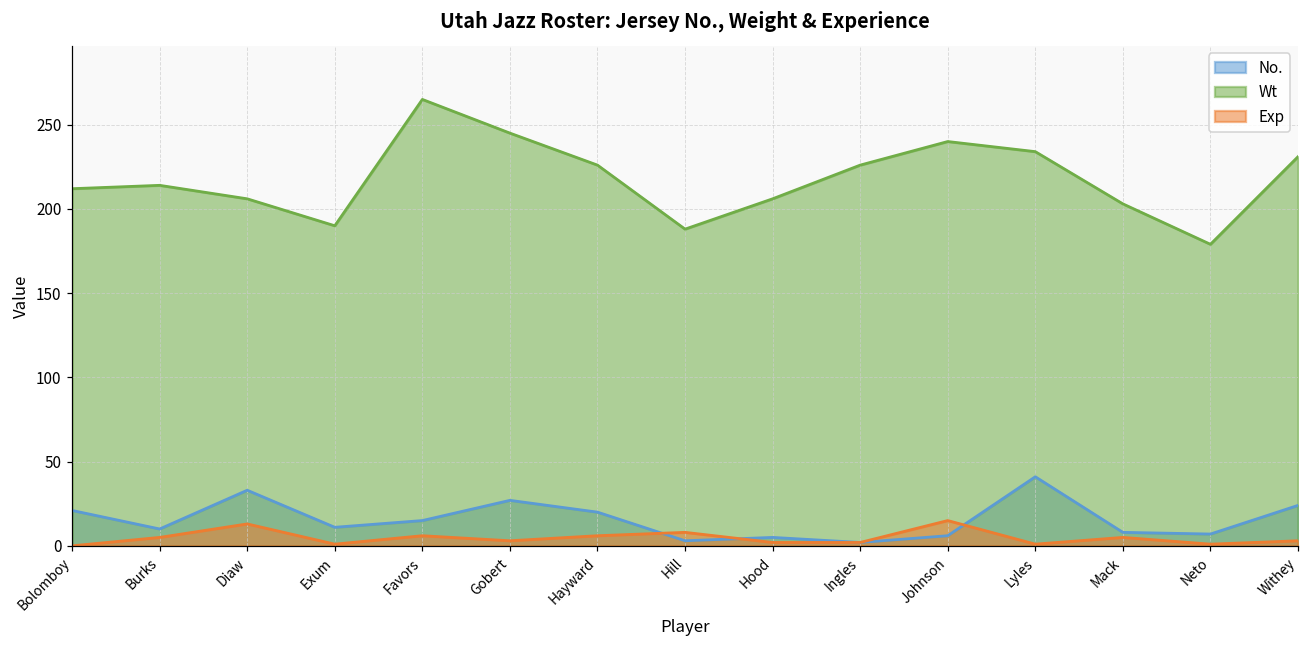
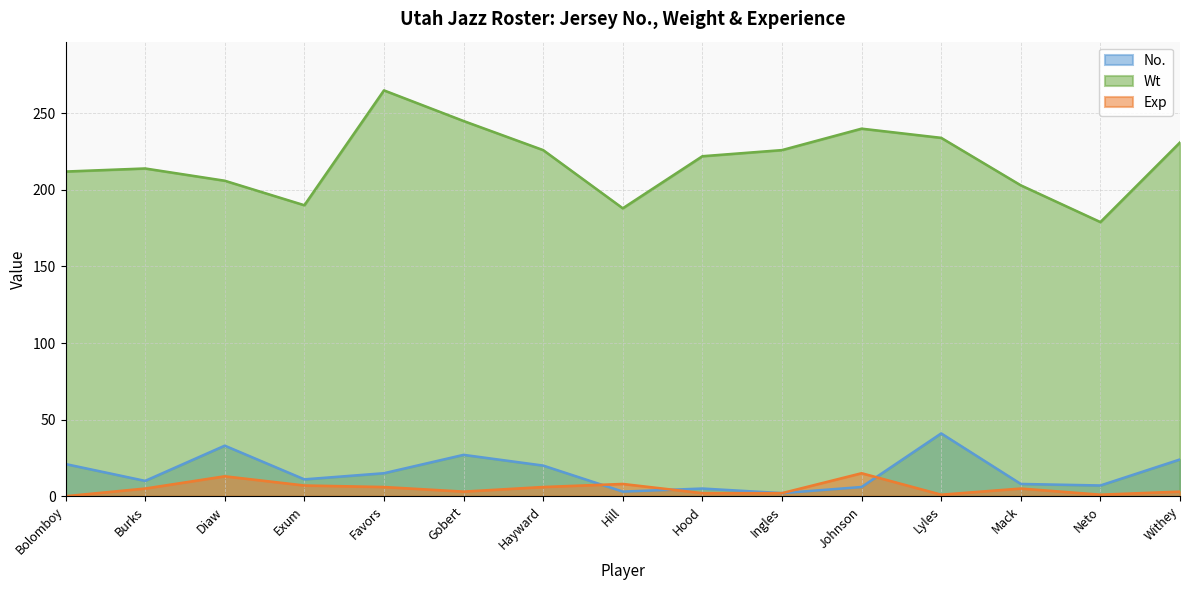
Exp, Exum: 1 -> 7
Wt, Hood: 206 -> 222
